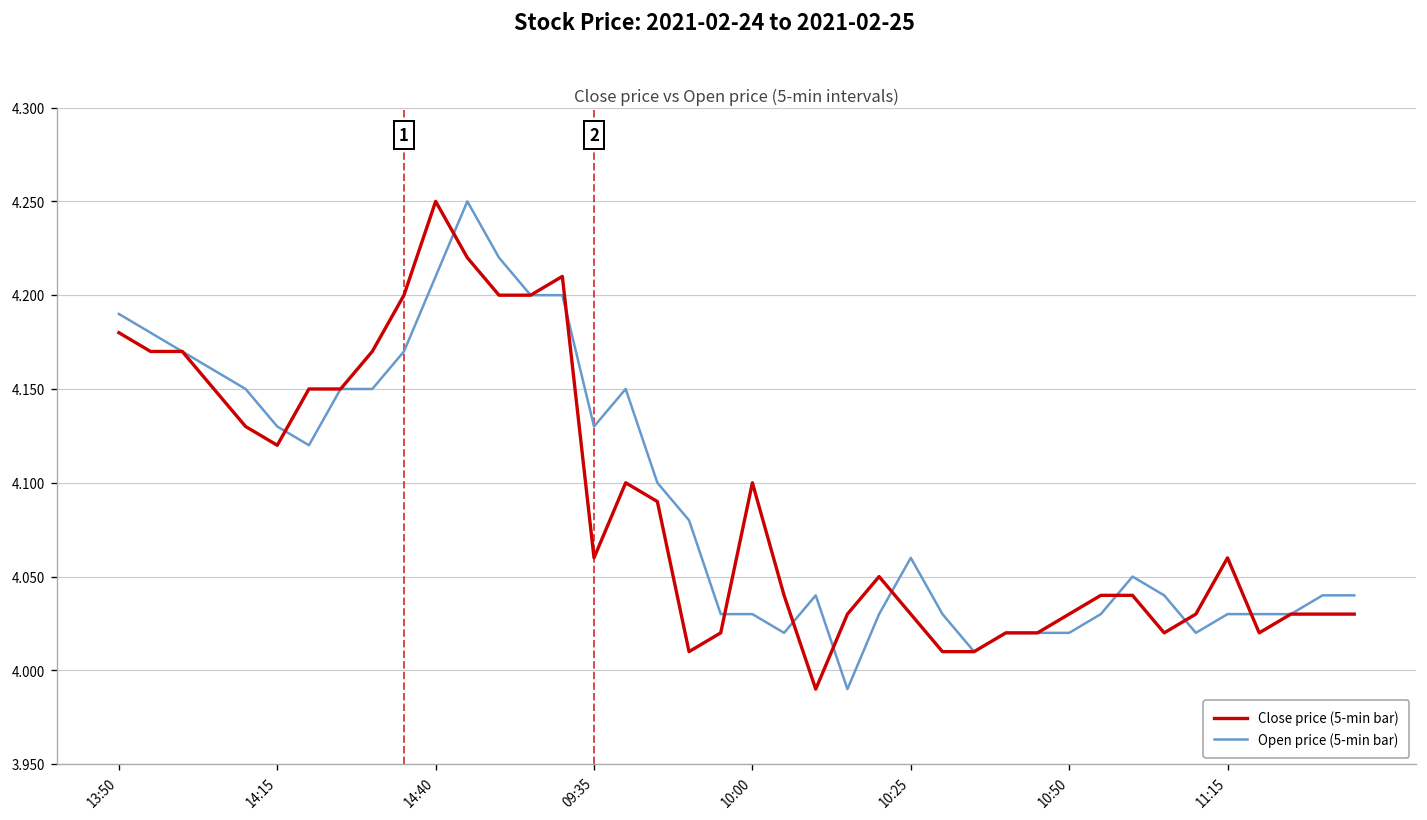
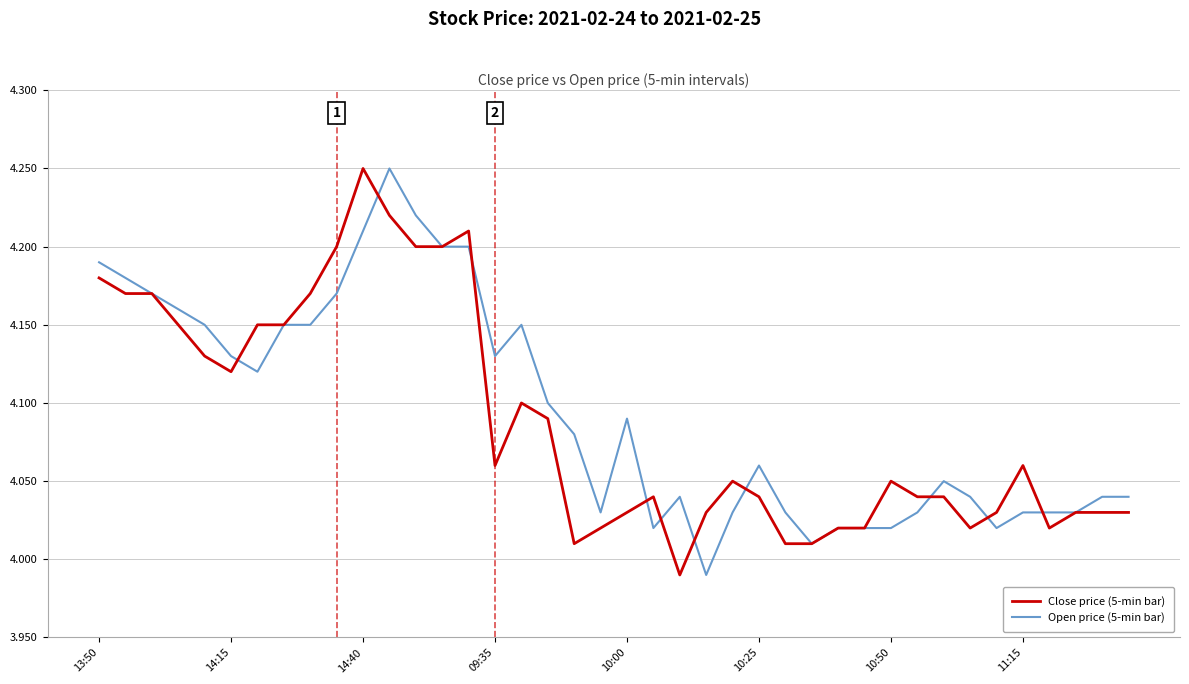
Close price (5-min bar), 10:00: 4.10 -> 4.03
Open price (5-min bar), 10:00: 4.03 -> 4.09
Close price (5-min bar), 10:25: 4.03 -> 4.04
Close price (5-min bar), 10:50: 4.03 -> 4.05
